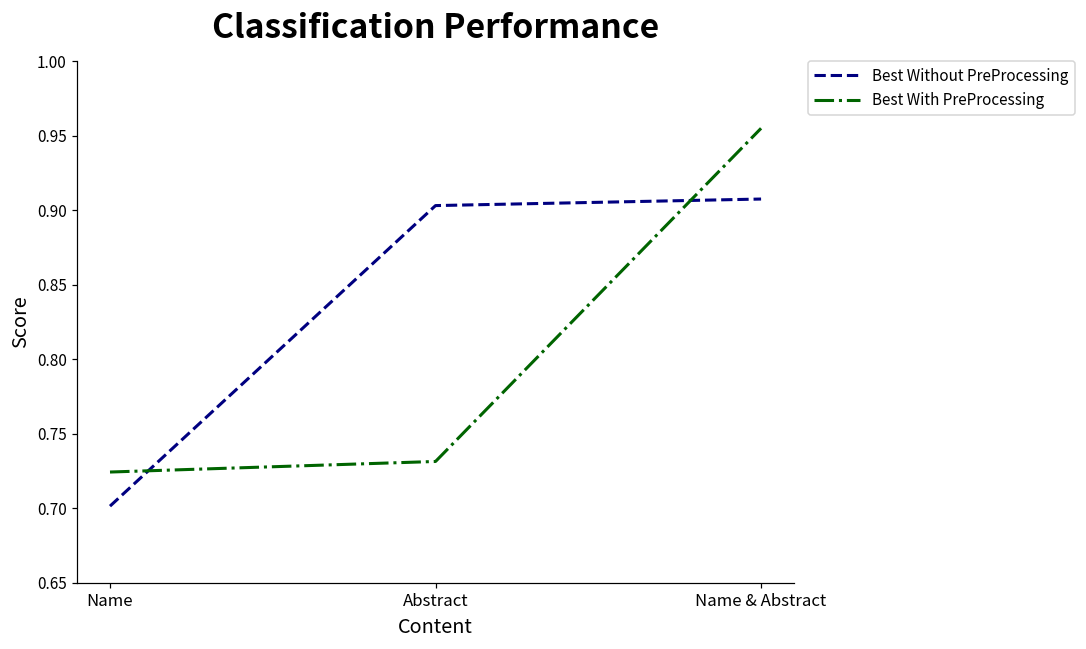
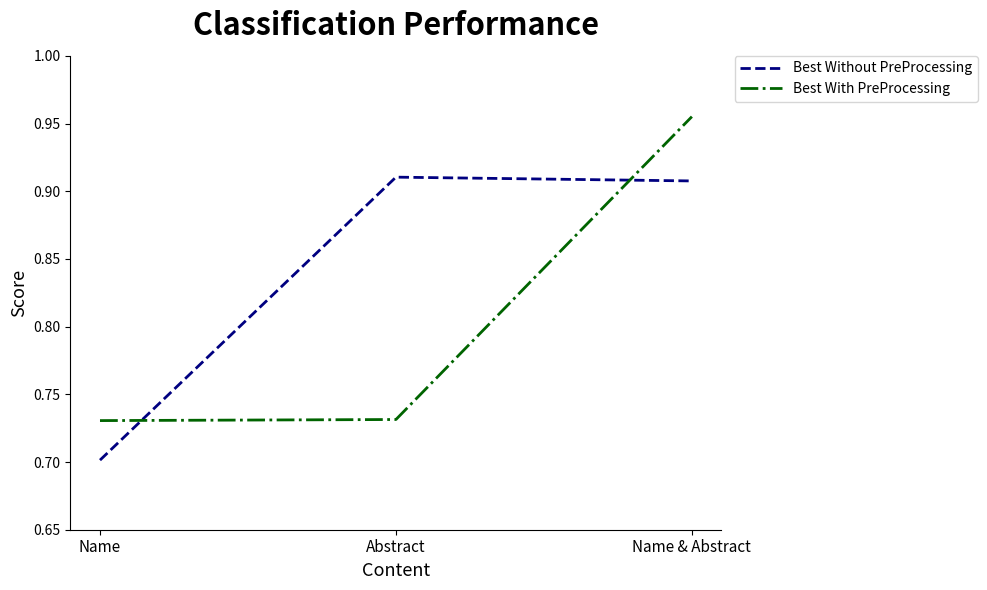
Best With PreProcessing, Name: 0.724 -> 0.731
Best Without PreProcessing, Abstract: 0.903 -> 0.910
